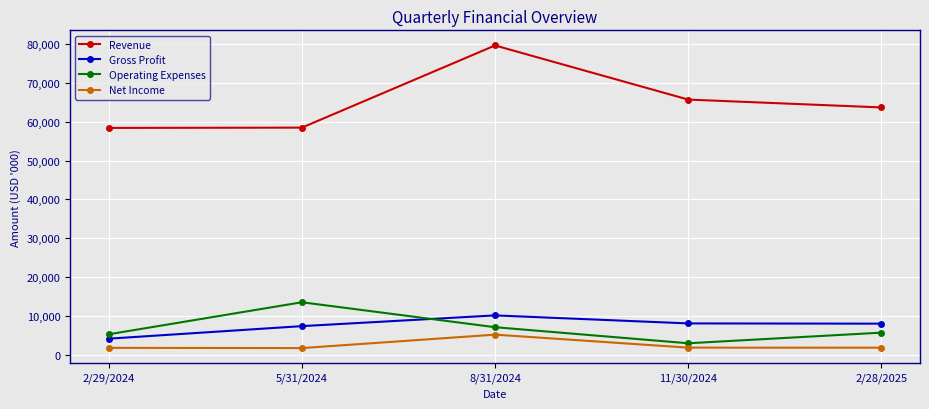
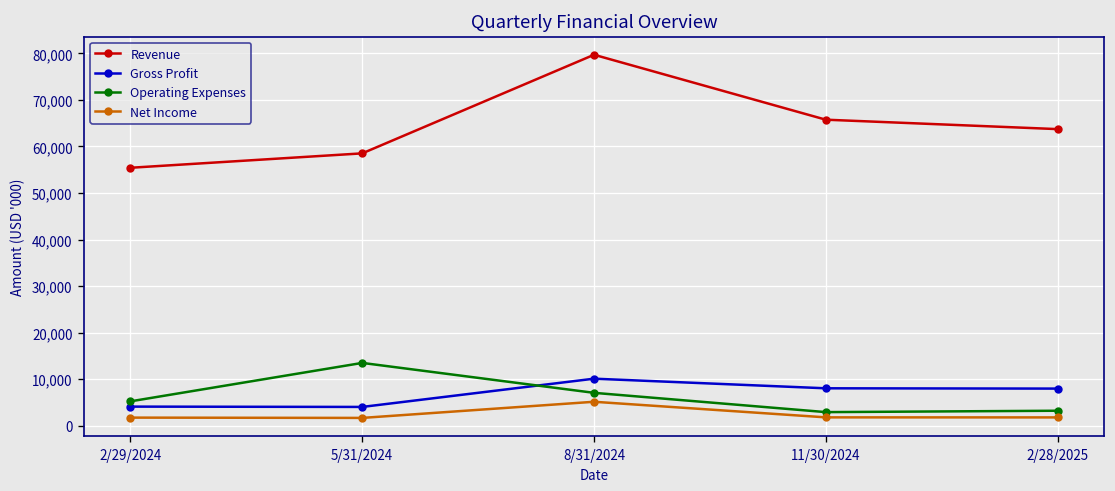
Revenue, 2/29/2024: 58,000 -> 55,000
Gross Profit, 5/31/2024: 7,000 -> 4,000
Operating Expenses, 2/28/2025: 6,000 -> 3,000
